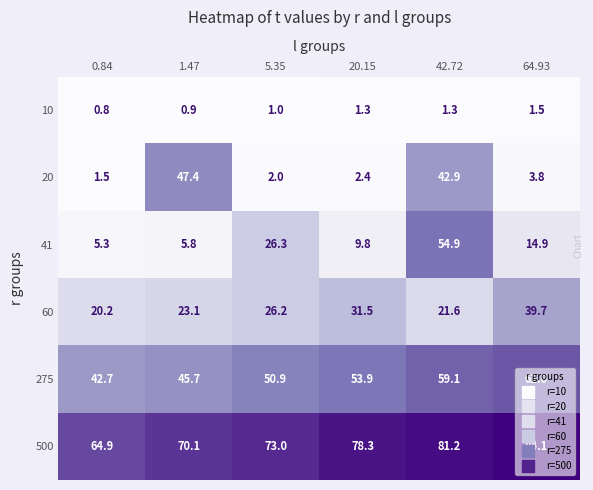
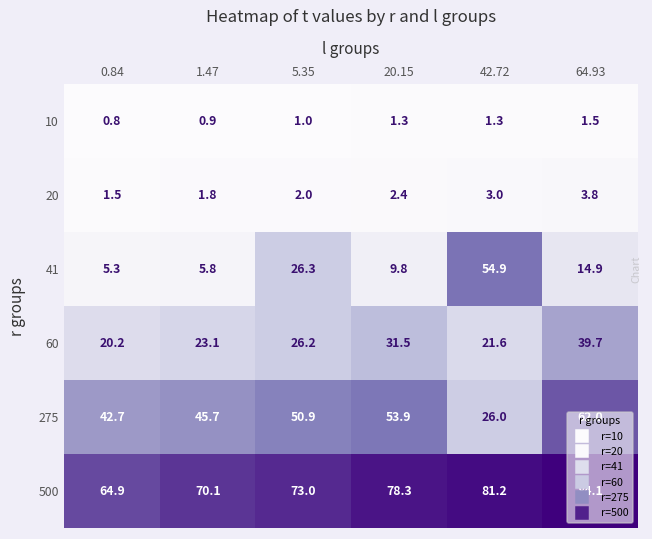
20, 1.47: 47.4 -> 1.8
20, 42.72: 42.9 -> 3.0
275, 42.72: 59.1 -> 26.0
